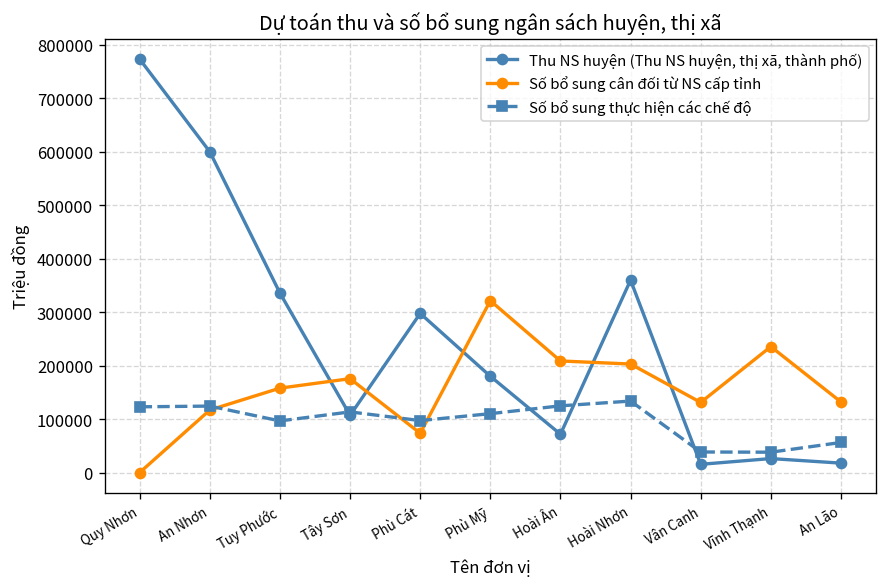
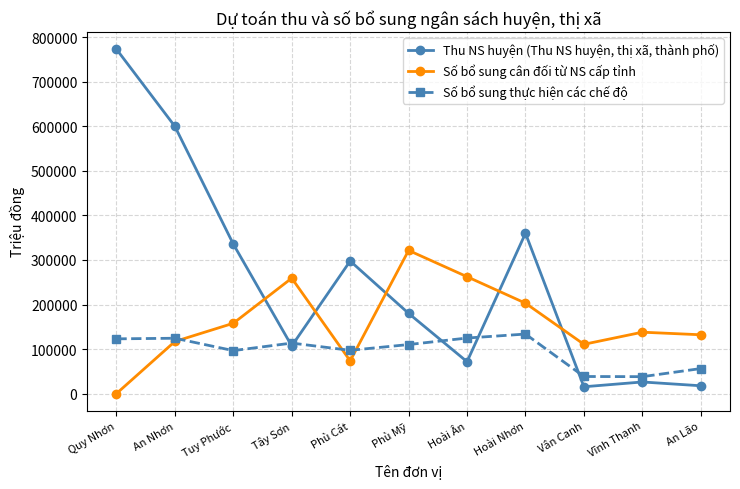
Số bổ sung cân đối từ NS cấp tỉnh, Tây Sơn: 180000 -> 260000
Số bổ sung cân đối từ NS cấp tỉnh, Hoài Ân: 210000 -> 260000
Số bổ sung cân đối từ NS cấp tỉnh, Vân Canh: 130000 -> 110000
Số bổ sung cân đối từ NS cấp tỉnh, Vĩnh Thạnh: 240000 -> 140000
